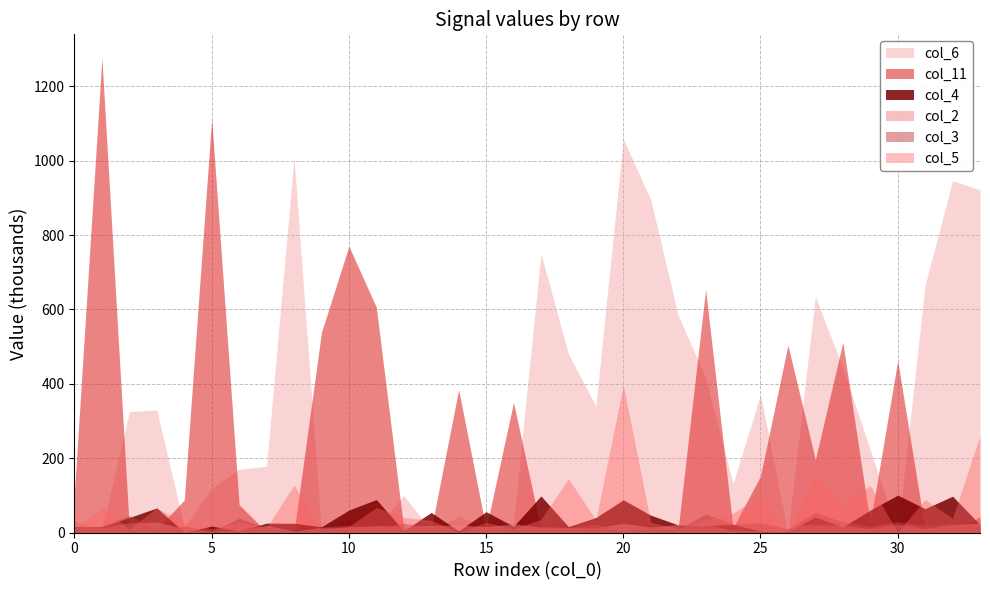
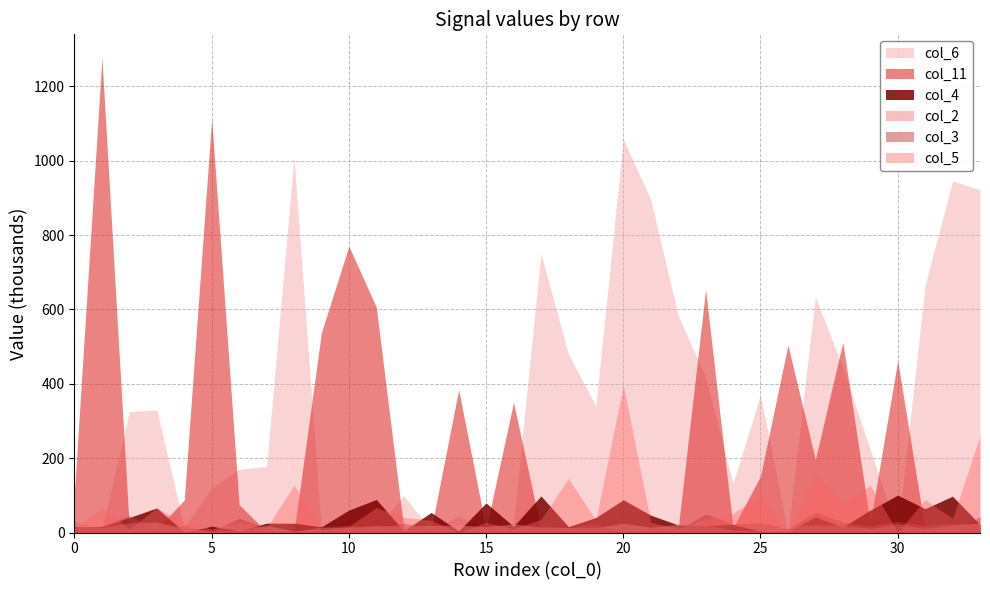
col_4, 15: 60 -> 80
